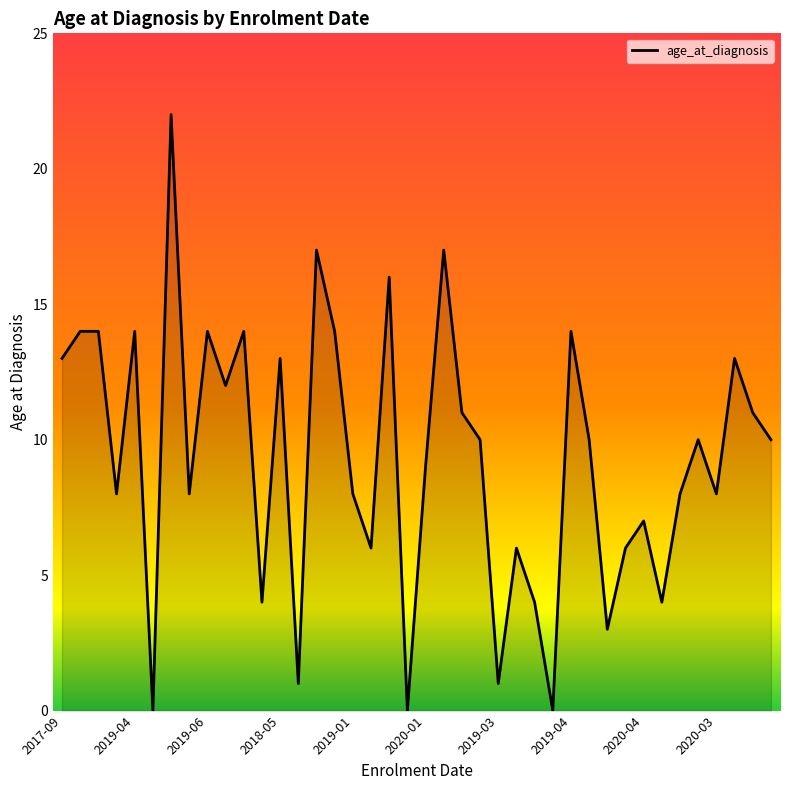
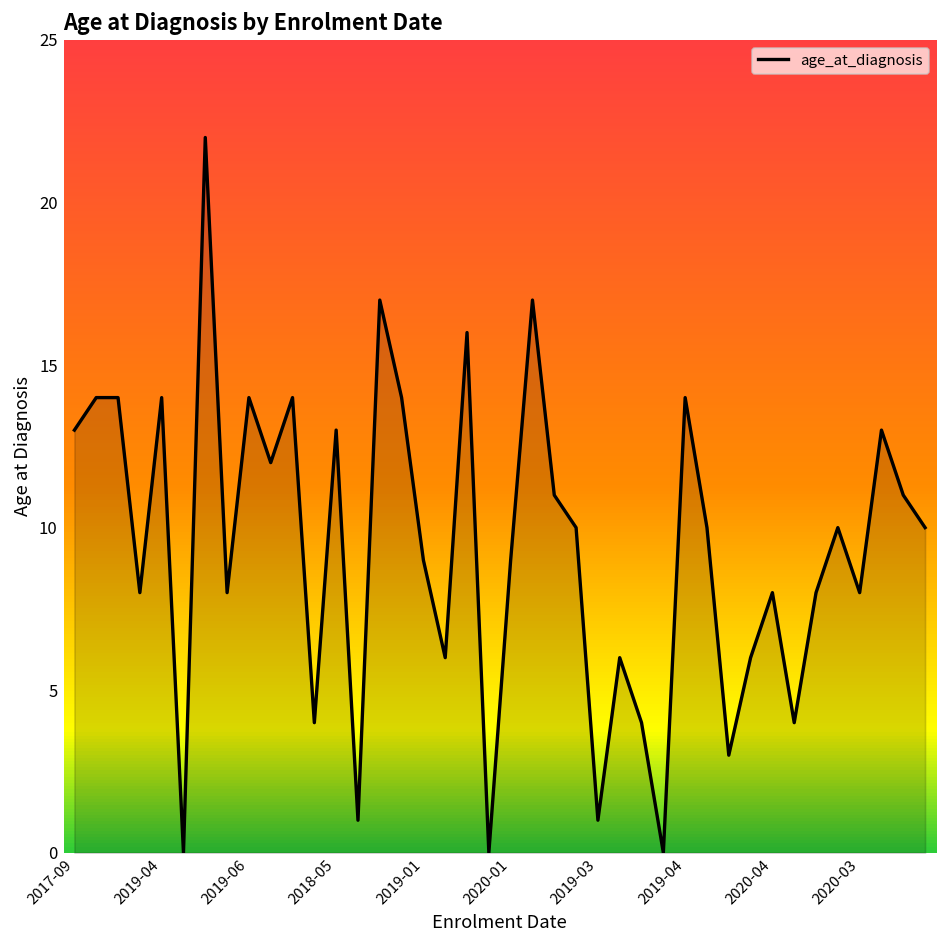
2019-01: 8 -> 9
2020-04: 7 -> 8
